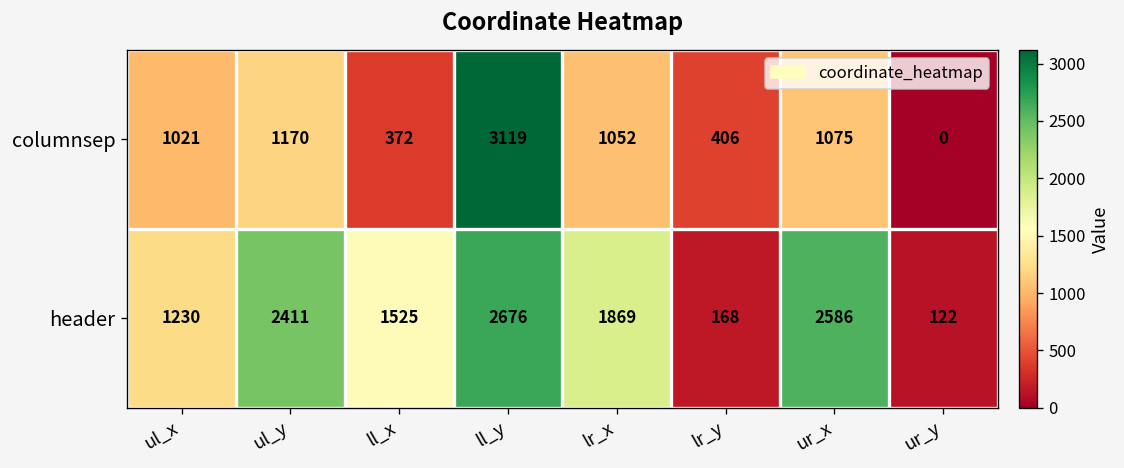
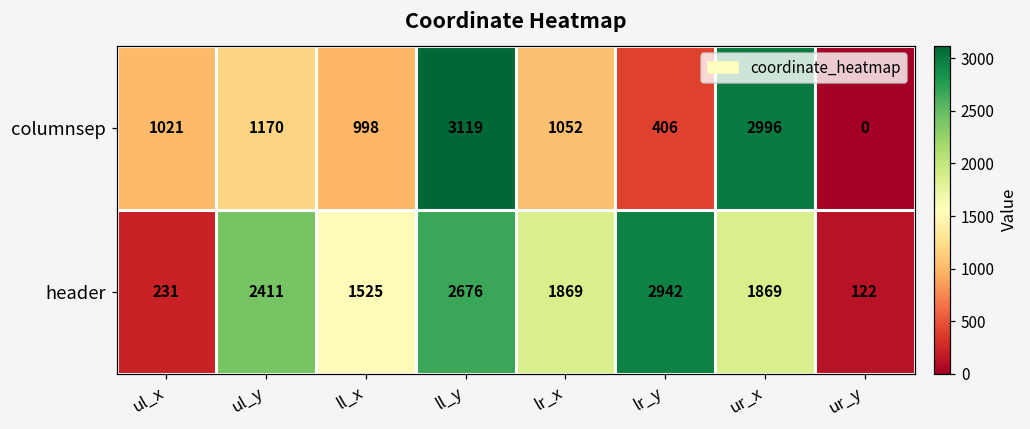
columnsep, ll_x: 372 -> 998
columnsep, ur_x: 1075 -> 2996
header, ul_x: 1230 -> 231
header, lr_y: 168 -> 2942
header, ur_x: 2586 -> 1869
